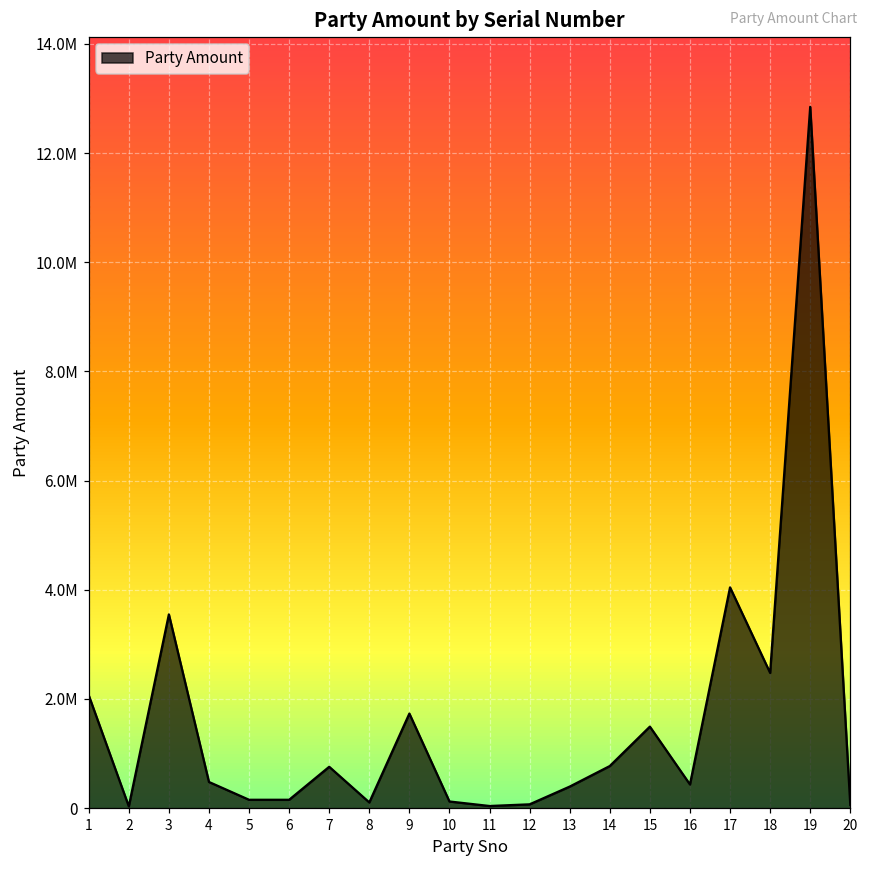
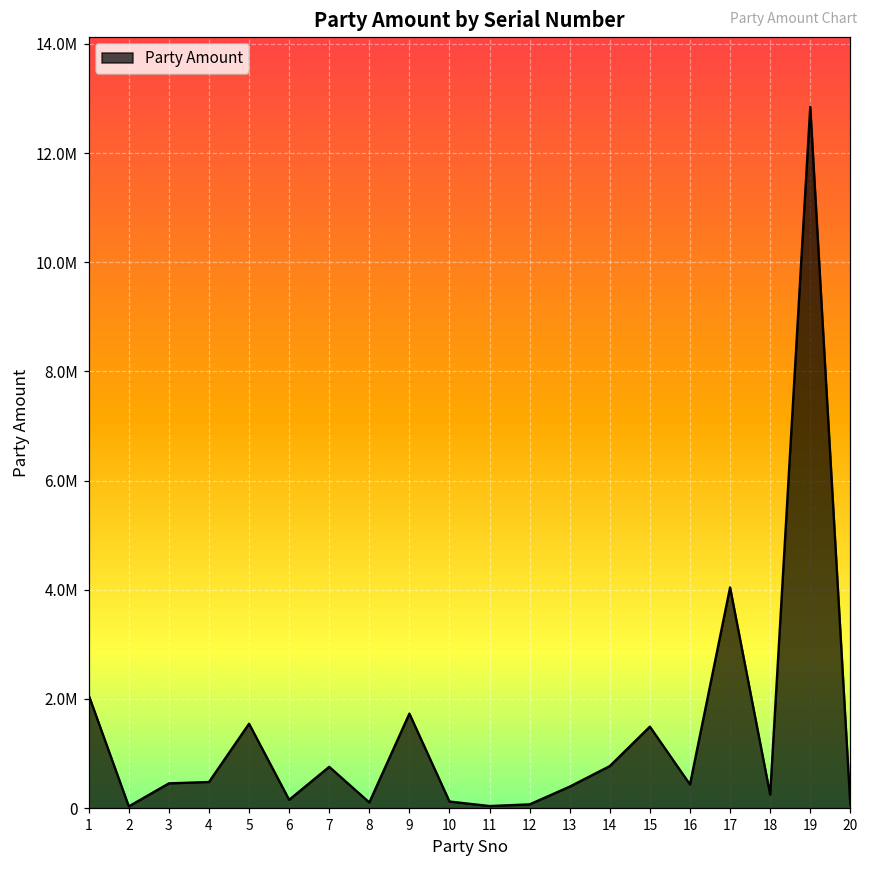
3: 3500000 -> 500000
5: 200000 -> 1500000
18: 2500000 -> 300000
